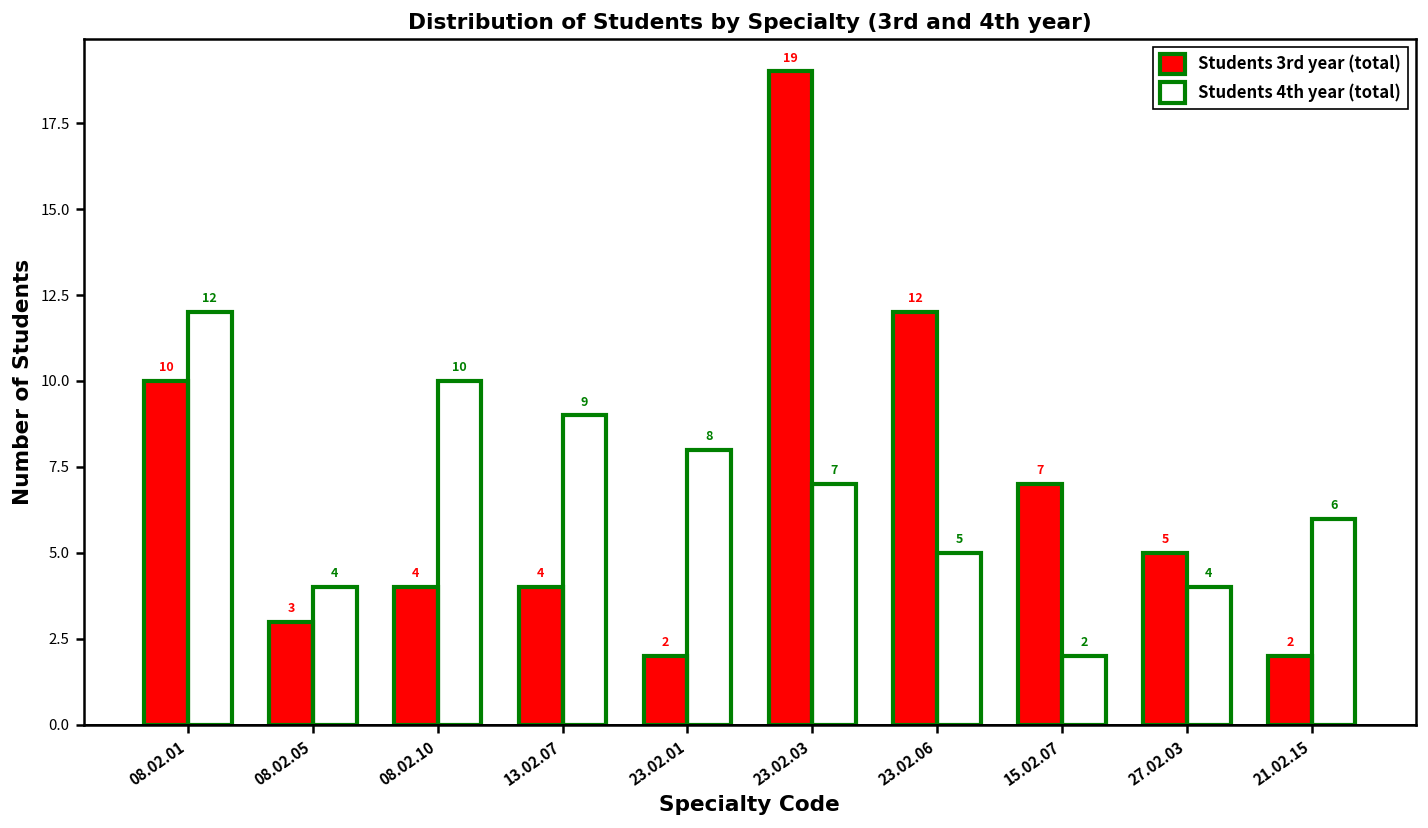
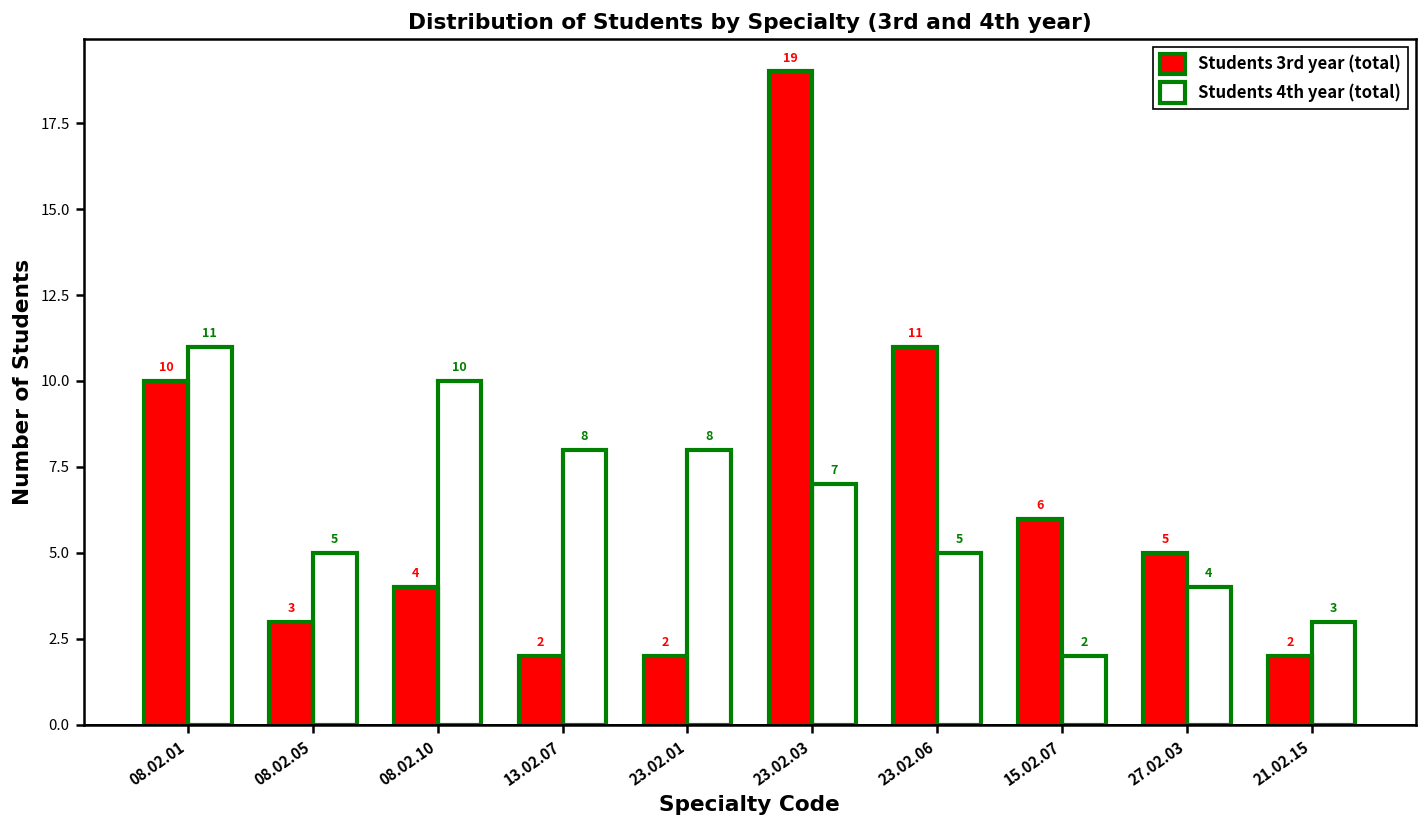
Students 4th year (total), 08.02.01: 12 -> 11
Students 4th year (total), 08.02.05: 4 -> 5
Students 3rd year (total), 13.02.07: 4 -> 2
Students 4th year (total), 13.02.07: 9 -> 8
Students 3rd year (total), 23.02.06: 12 -> 11
Students 3rd year (total), 15.02.07: 7 -> 6
Students 4th year (total), 21.02.15: 6 -> 3
